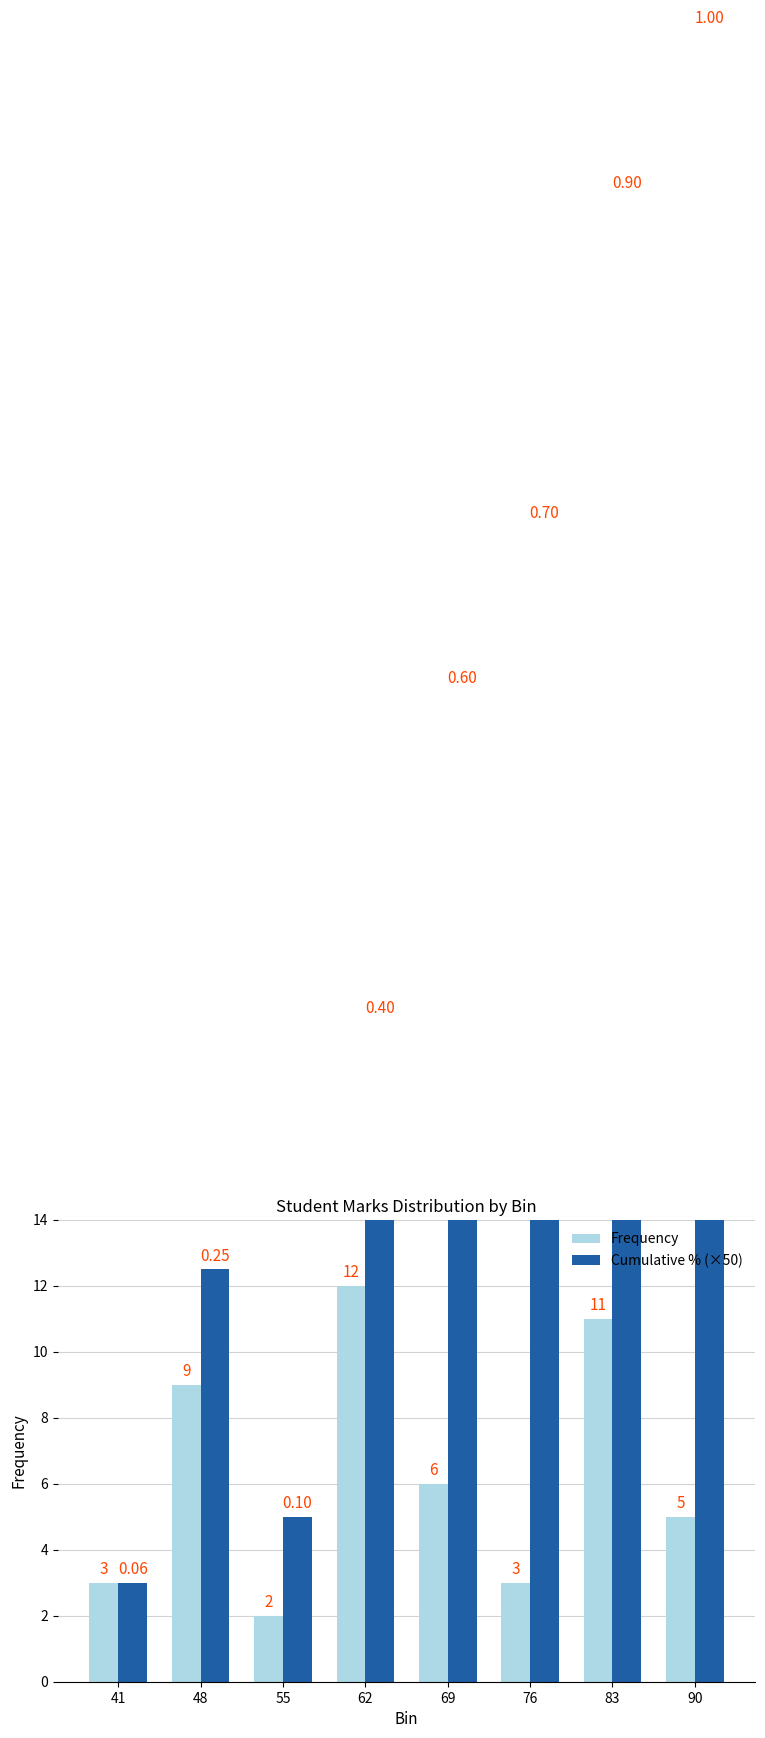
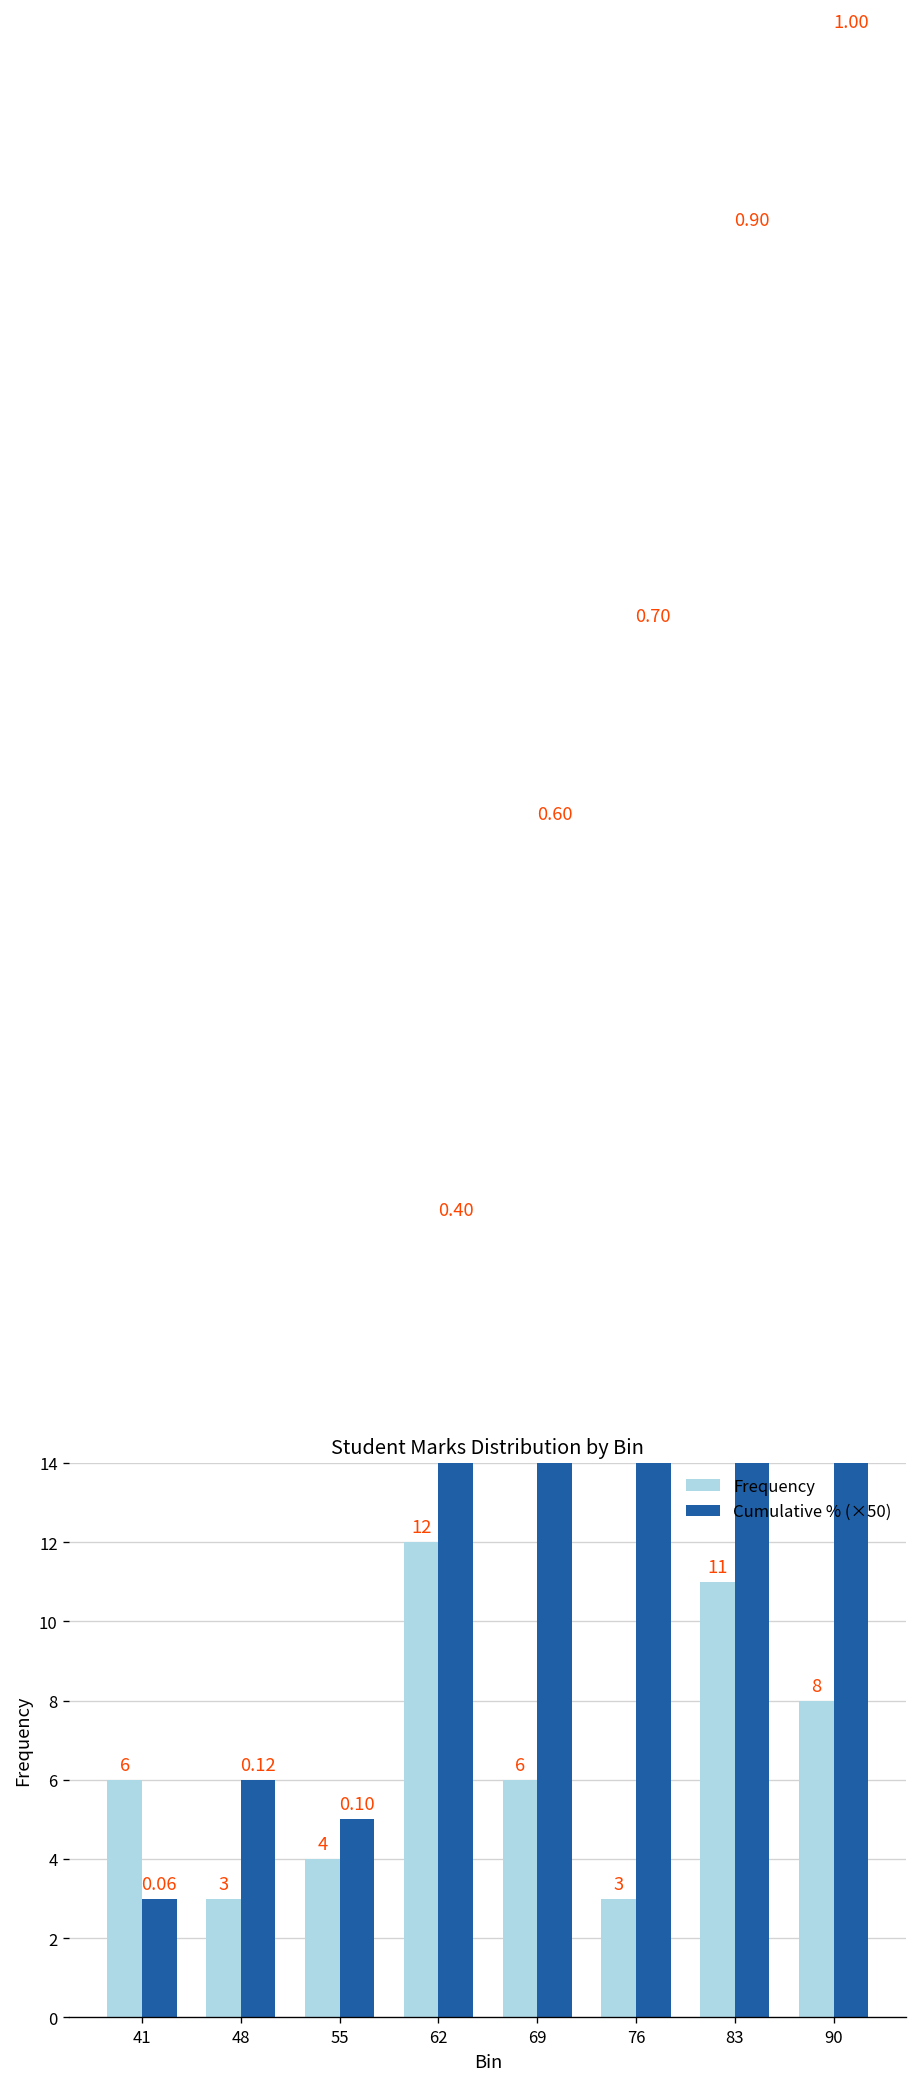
Frequency, 41: 3 -> 6
Frequency, 48: 9 -> 3
Cumulative % (×50), 48: 0.25 -> 0.12
Frequency, 55: 2 -> 4
Frequency, 90: 5 -> 8
